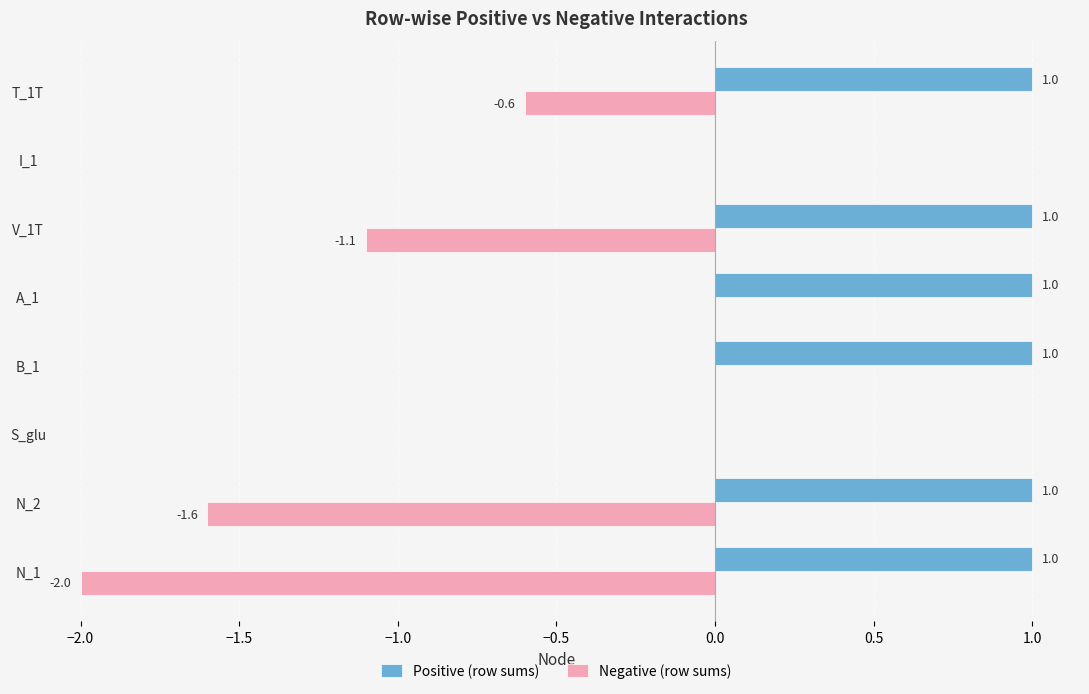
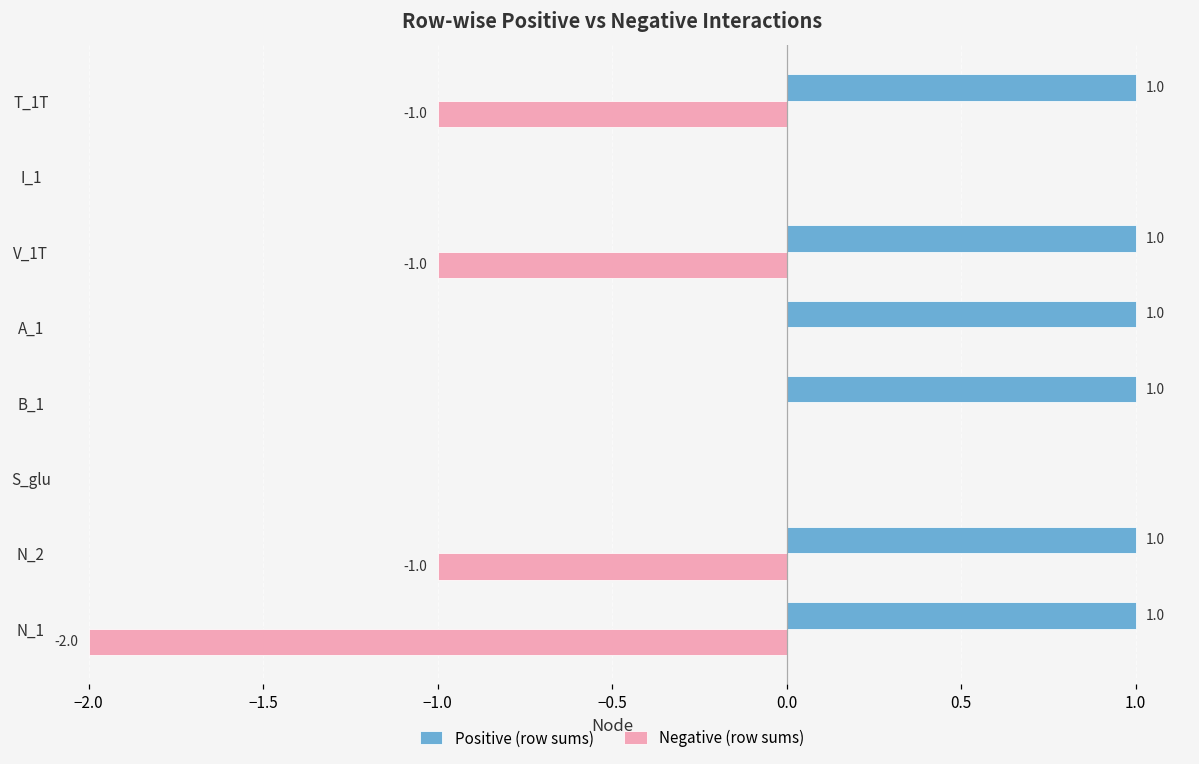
Negative (row sums), T_1T: -0.6 -> -1.0
Negative (row sums), V_1T: -1.1 -> -1.0
Negative (row sums), N_2: -1.6 -> -1.0
